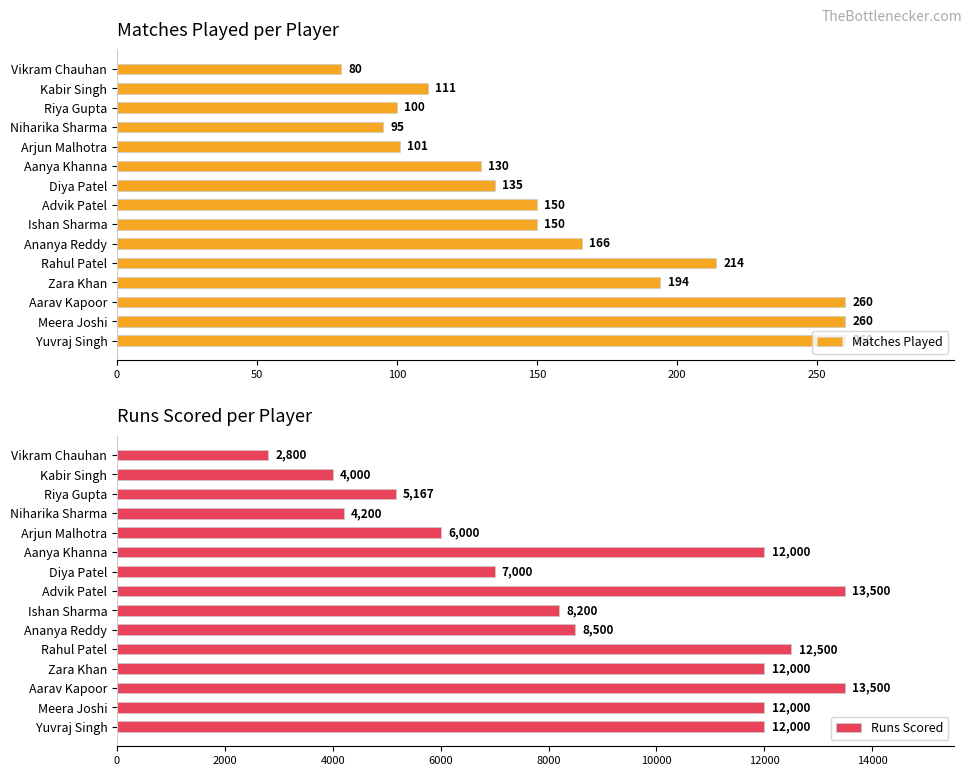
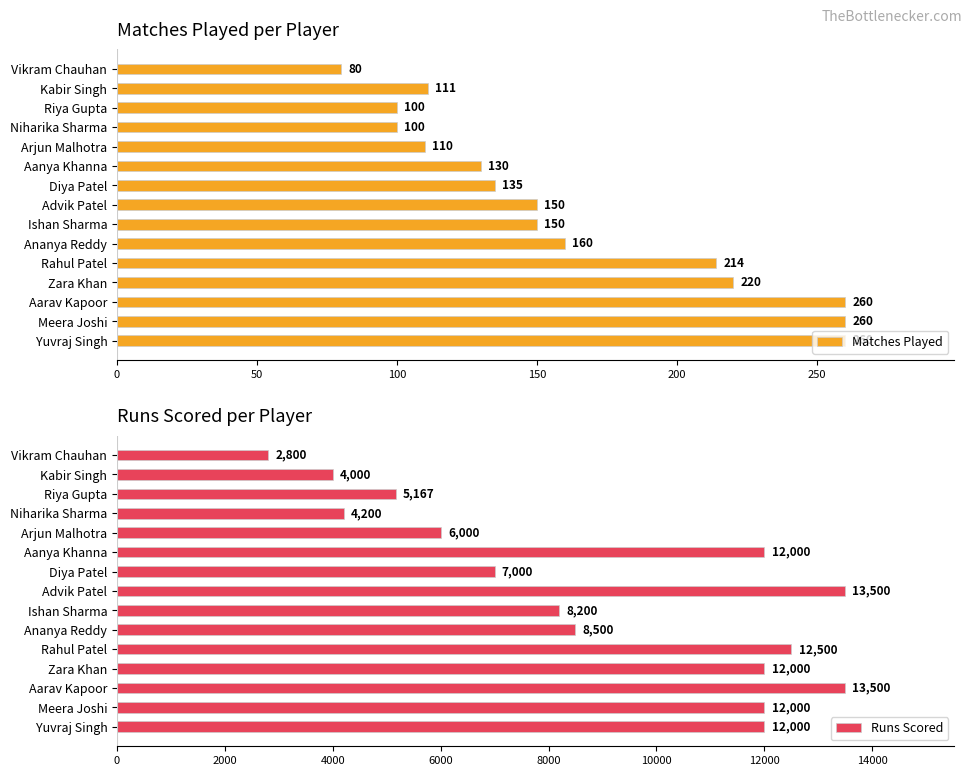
Matches Played per Player, Niharika Sharma: 95 -> 100
Matches Played per Player, Arjun Malhotra: 101 -> 110
Matches Played per Player, Ananya Reddy: 166 -> 160
Matches Played per Player, Zara Khan: 194 -> 220
